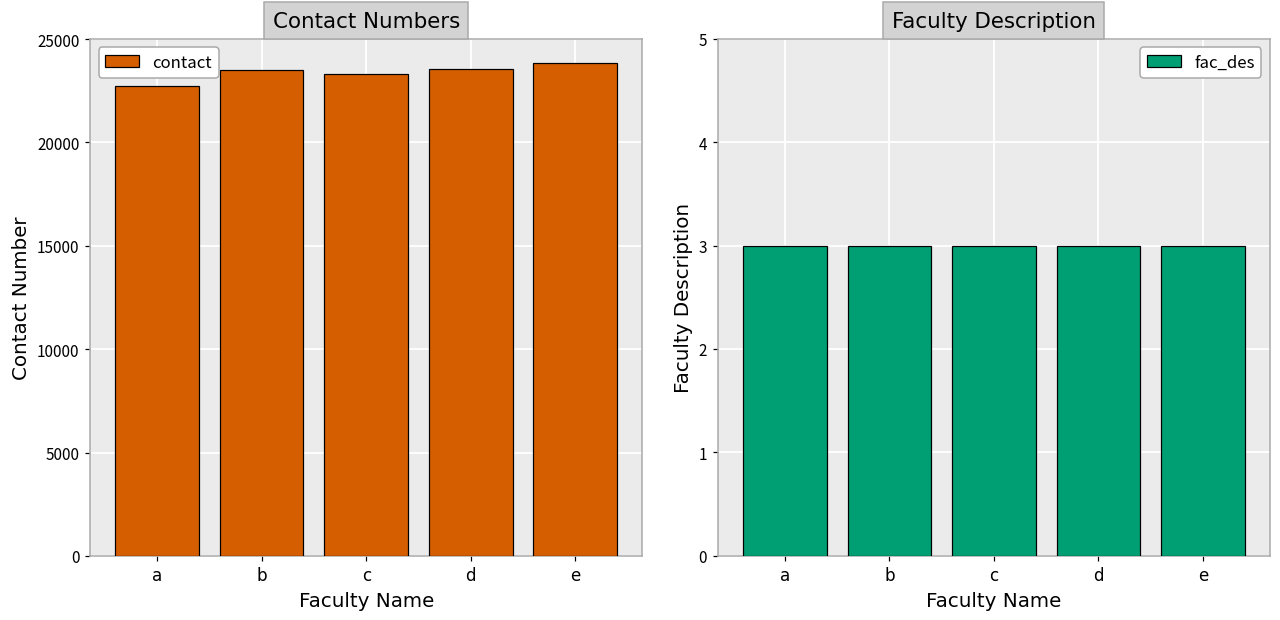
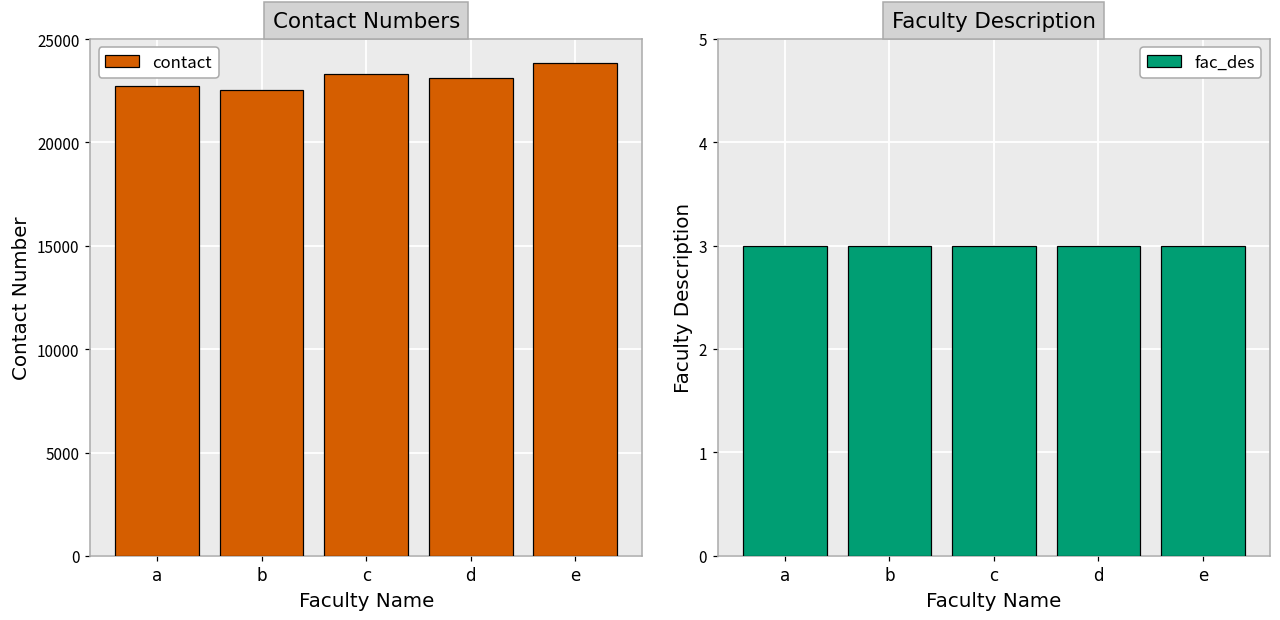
Contact Numbers, b: 23500 -> 22600
Contact Numbers, d: 23600 -> 23100
